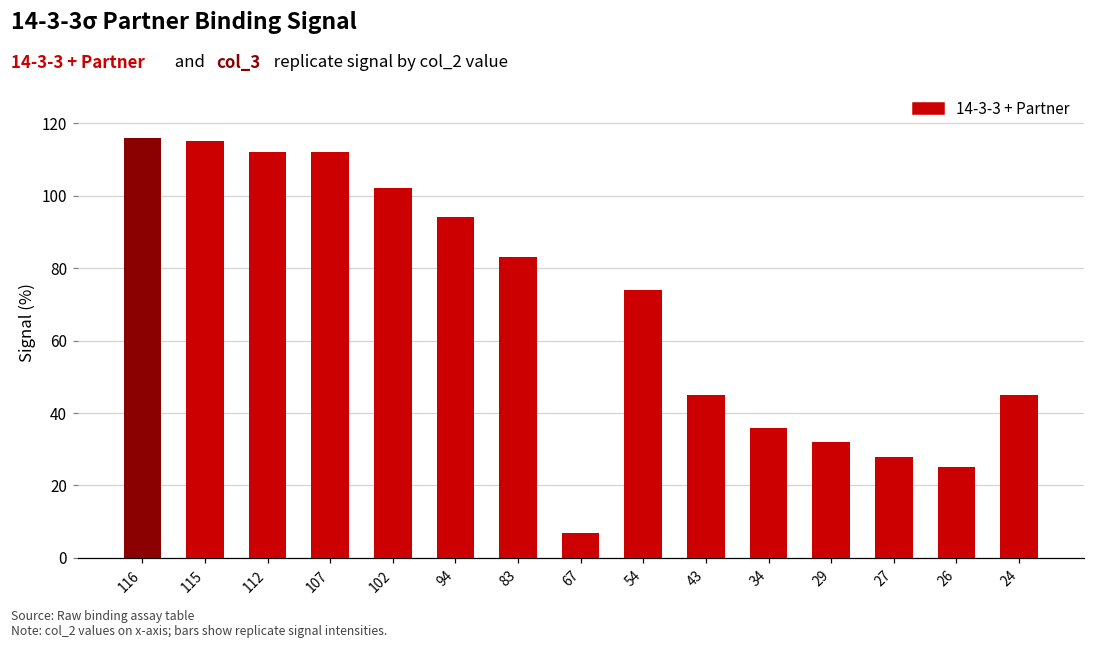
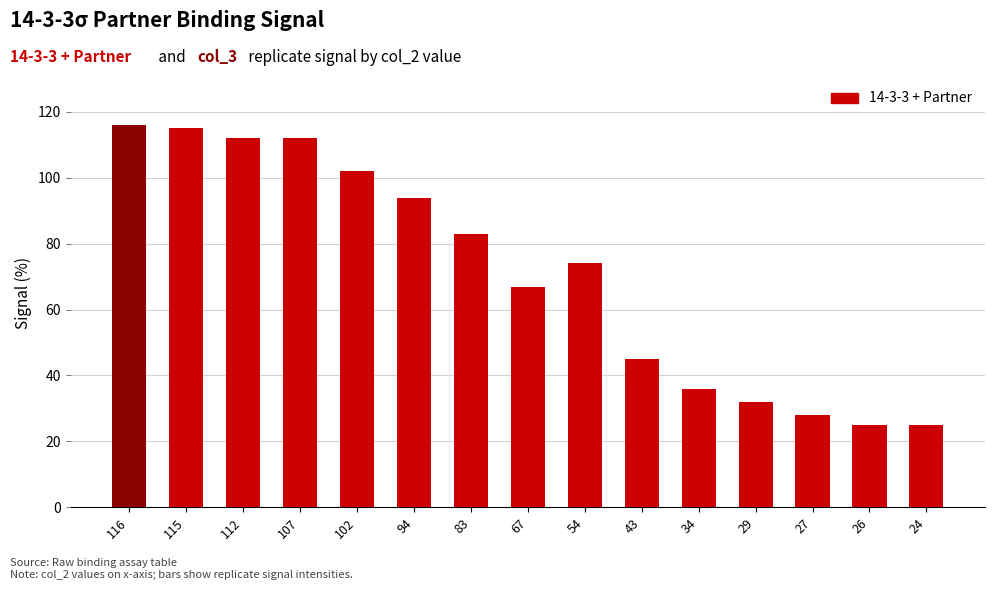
67: 7 -> 67
24: 45 -> 25
